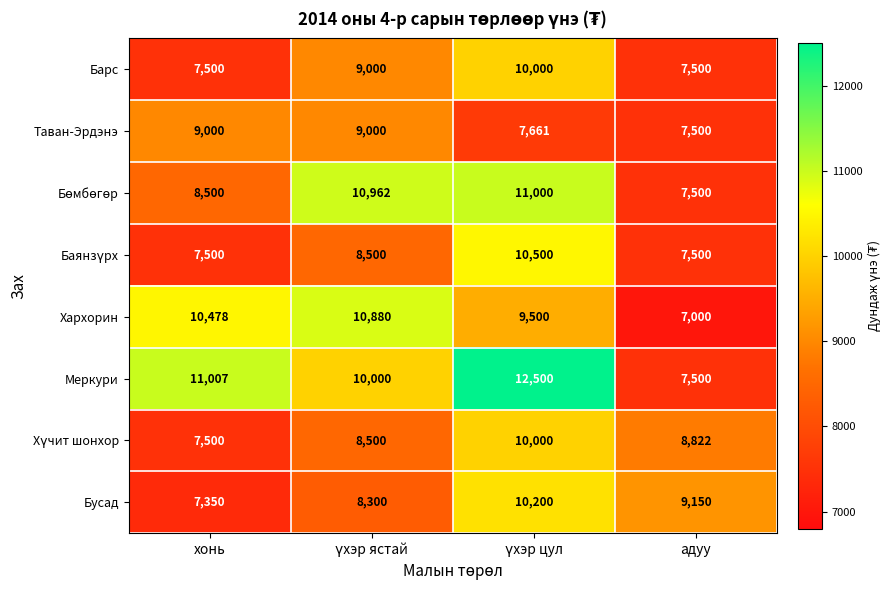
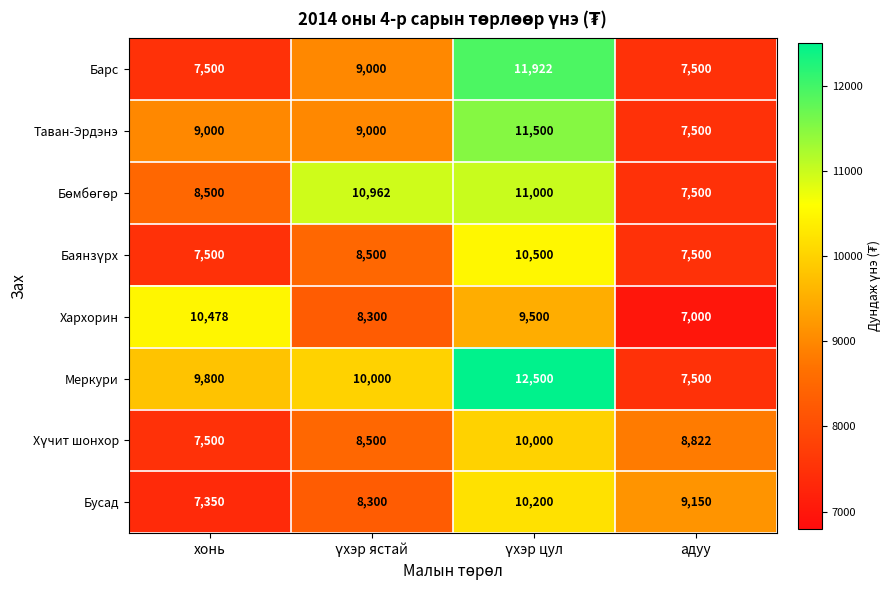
Барс, үхэр цул: 10,000 -> 11,922
Таван-Эрдэнэ, үхэр цул: 7,661 -> 11,500
Хархорин, үхэр ястай: 10,880 -> 8,300
Меркури, хонь: 11,007 -> 9,800
